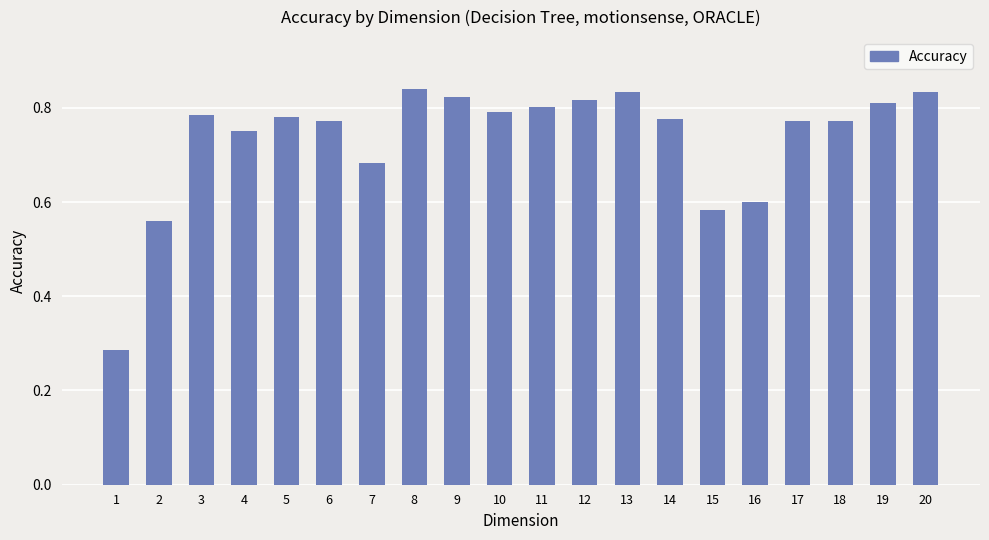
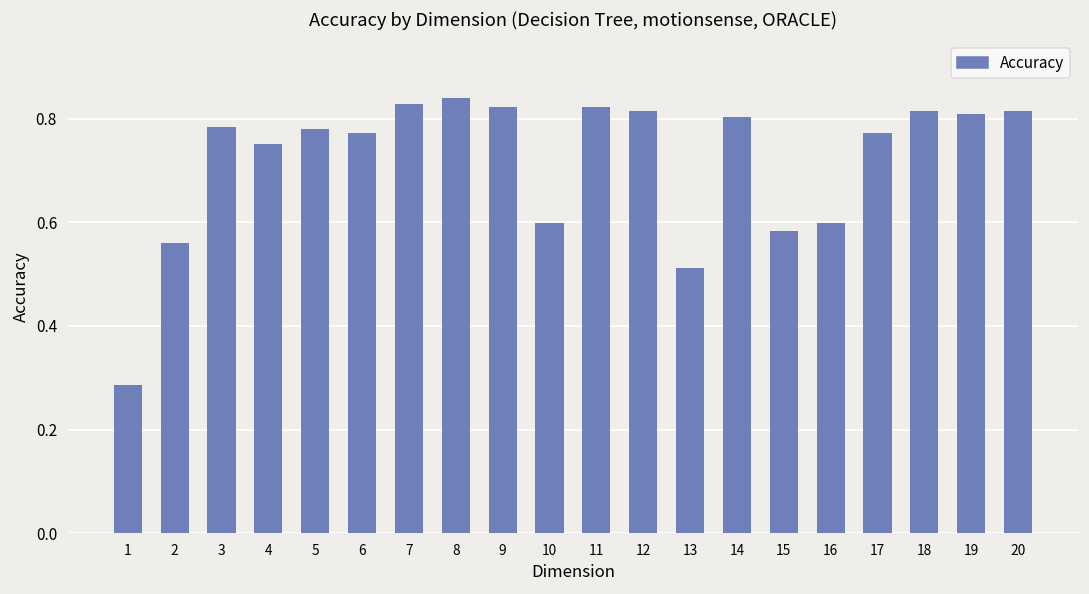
7: 0.68 -> 0.83
10: 0.79 -> 0.60
11: 0.80 -> 0.82
13: 0.83 -> 0.51
14: 0.78 -> 0.80
18: 0.77 -> 0.82
20: 0.83 -> 0.82
